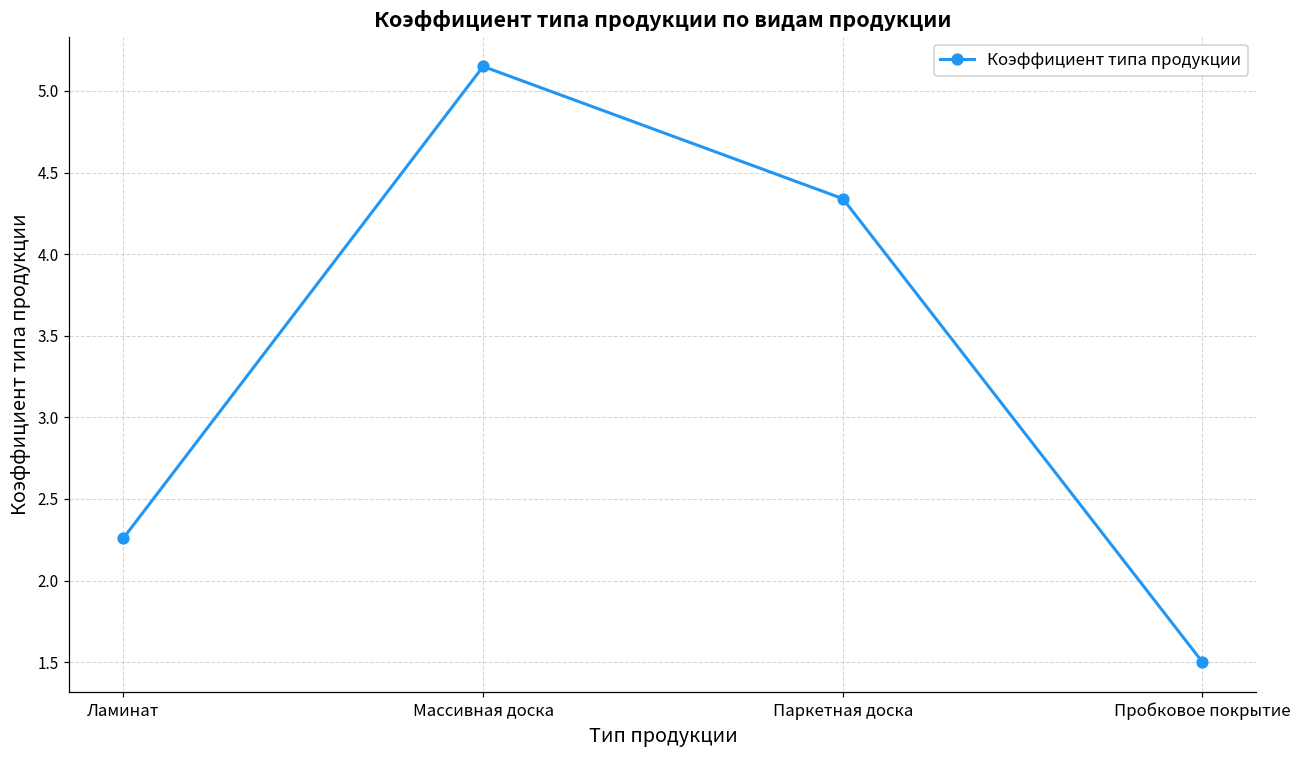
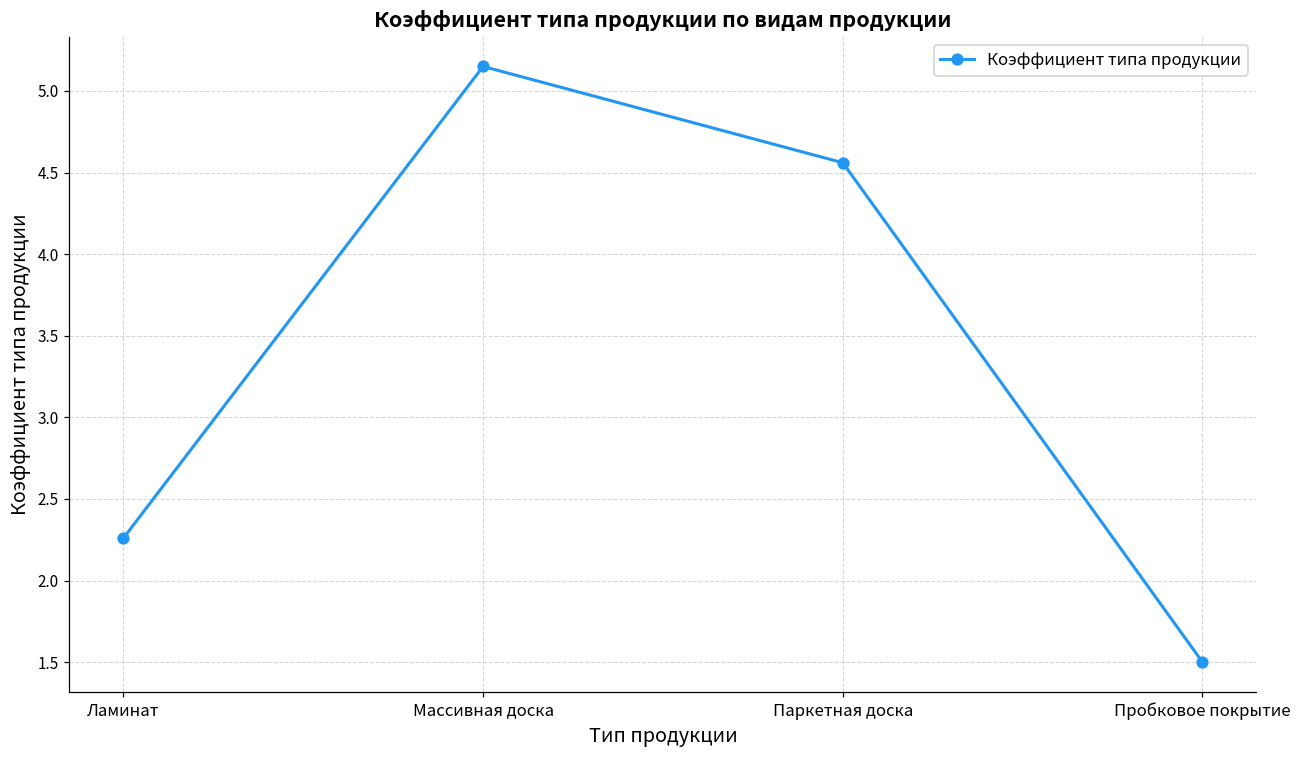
Паркетная доска: 4.34 -> 4.56
